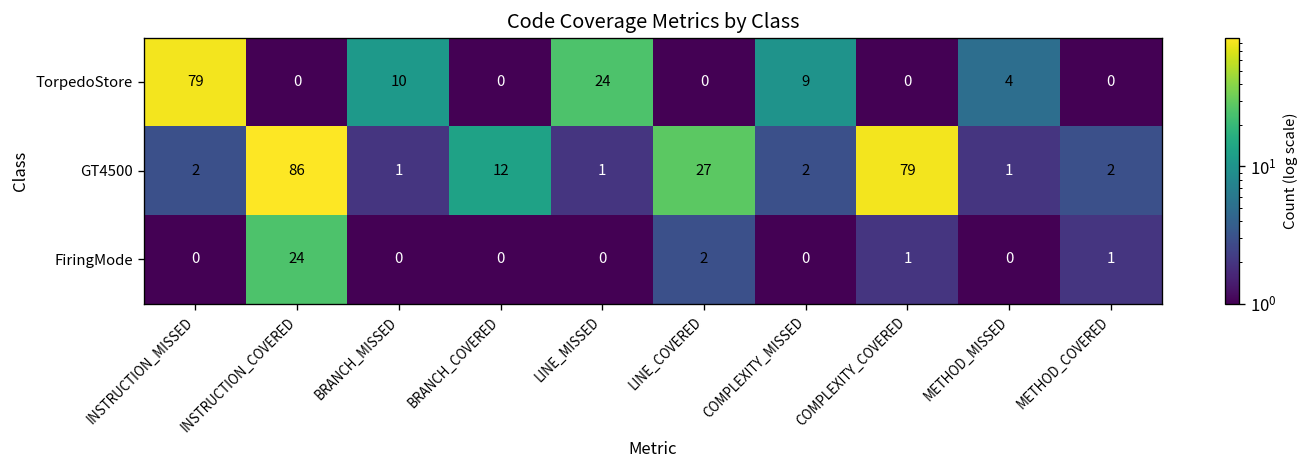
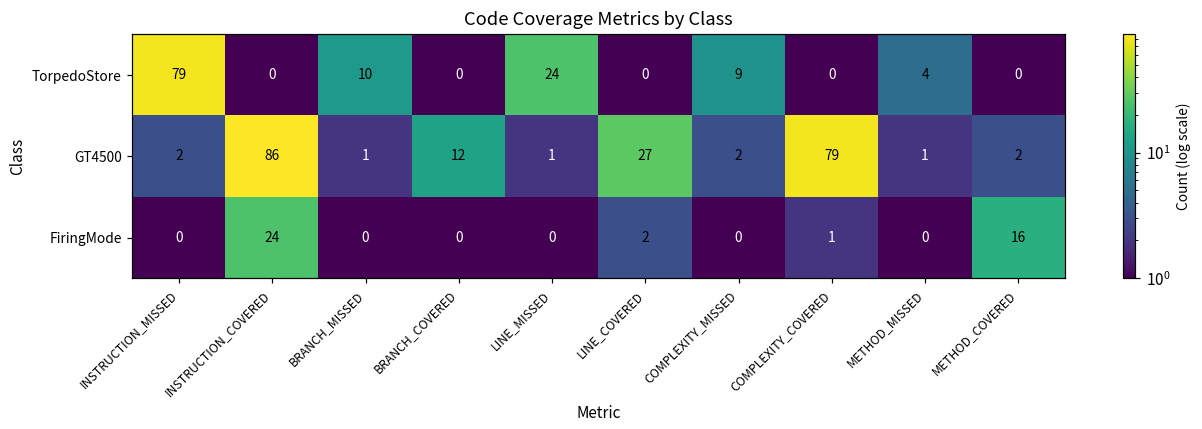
FiringMode, METHOD_COVERED: 1 -> 16
